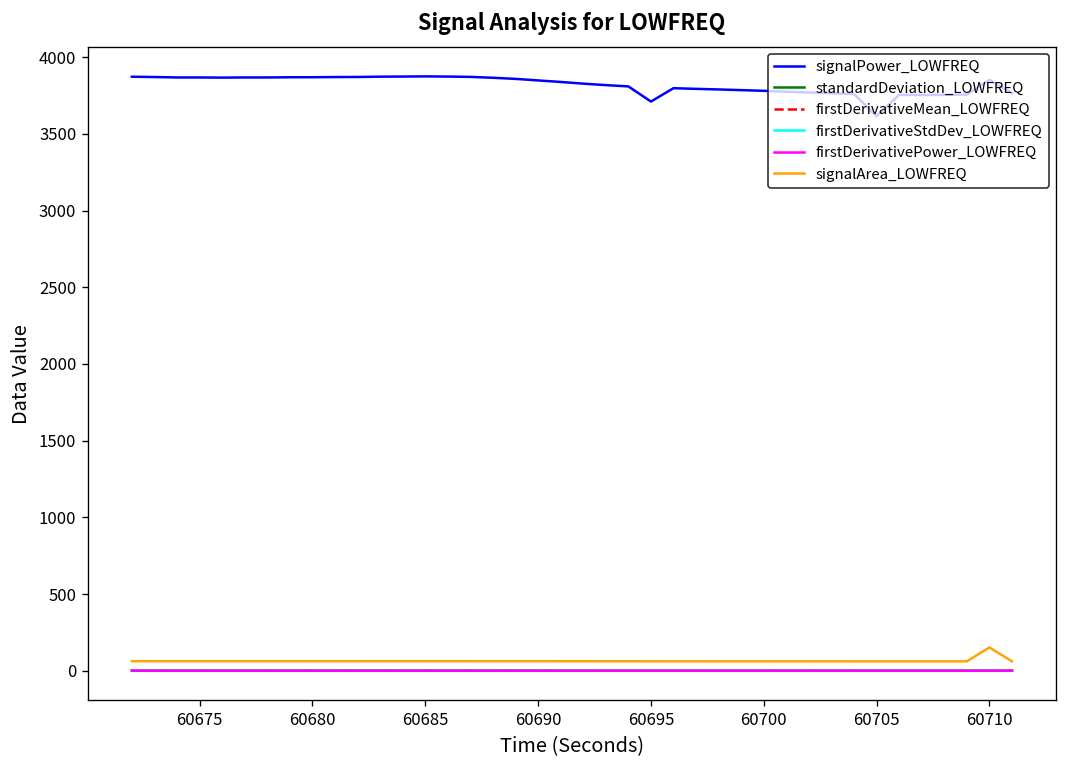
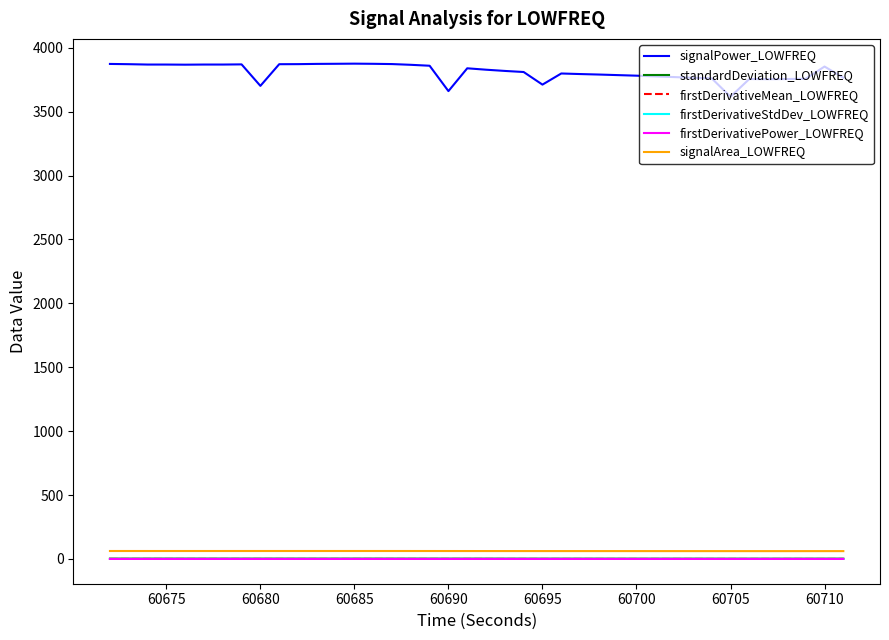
signalPower_LOWFREQ, 60680: 3870 -> 3700
signalPower_LOWFREQ, 60690: 3850 -> 3660
signalArea_LOWFREQ, 60710: 150 -> 60
